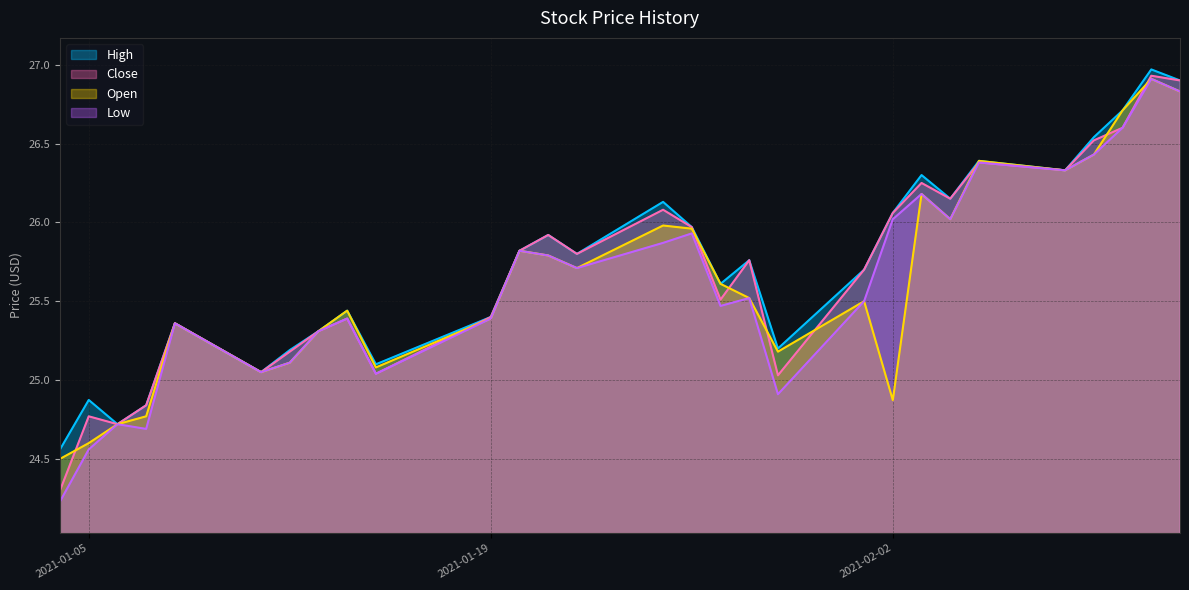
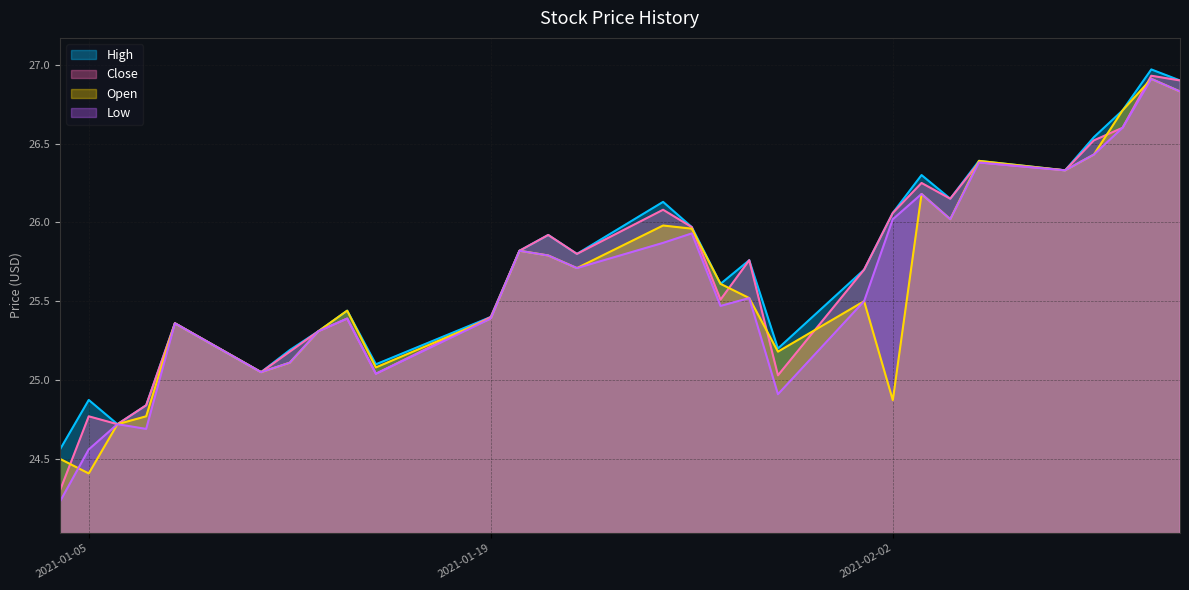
Open, 2021-01-05: 24.60 -> 24.41
